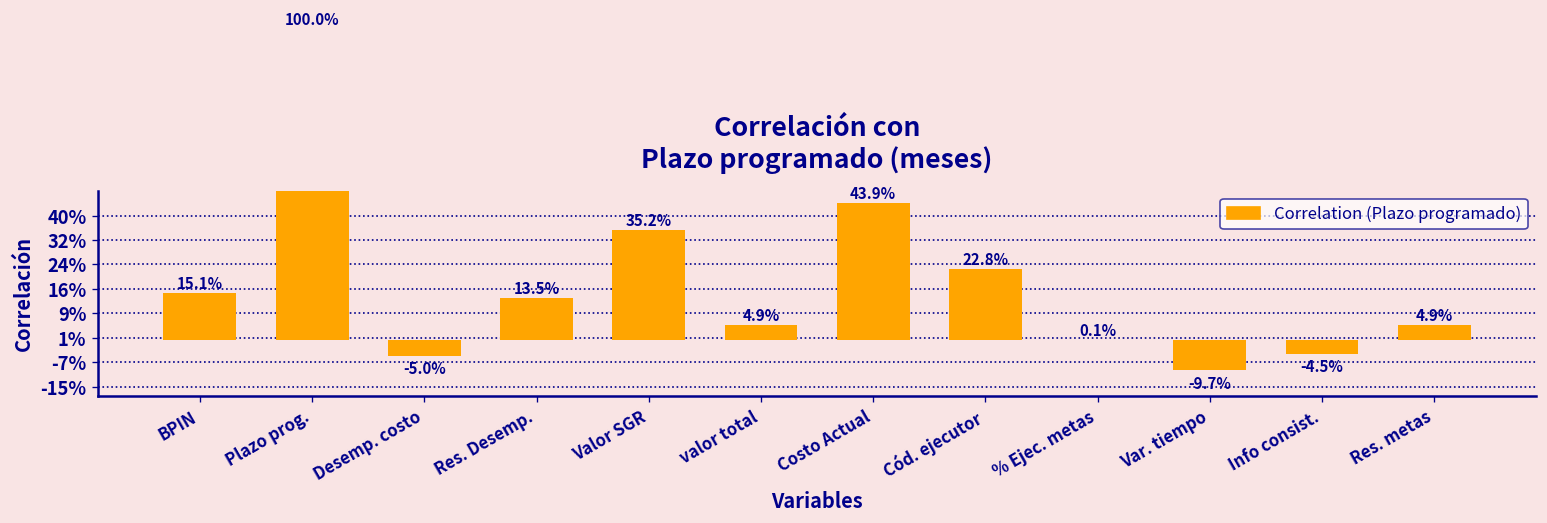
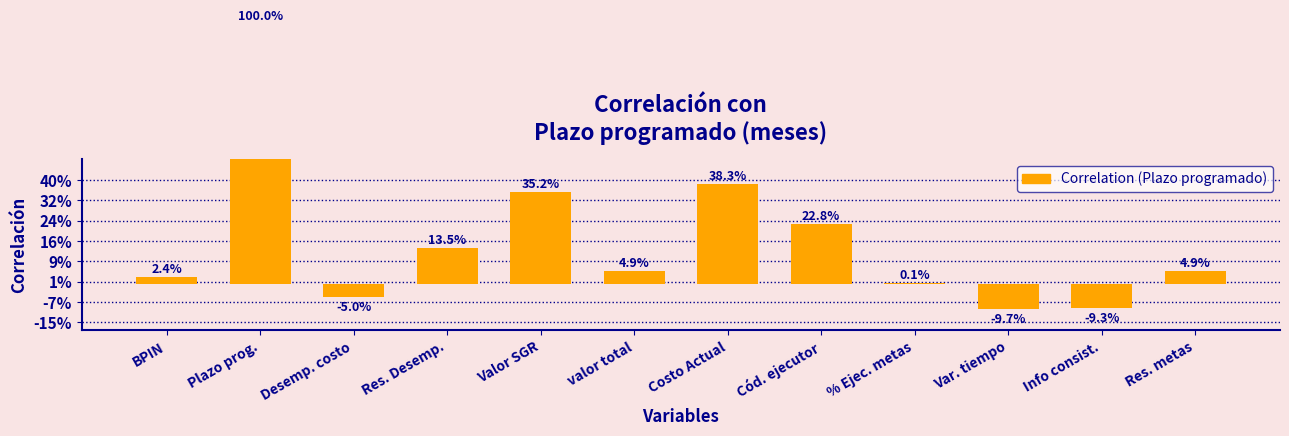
BPIN: 15.1% -> 2.4%
Costo Actual: 43.9% -> 38.3%
Info consist.: -4.5% -> -9.3%
